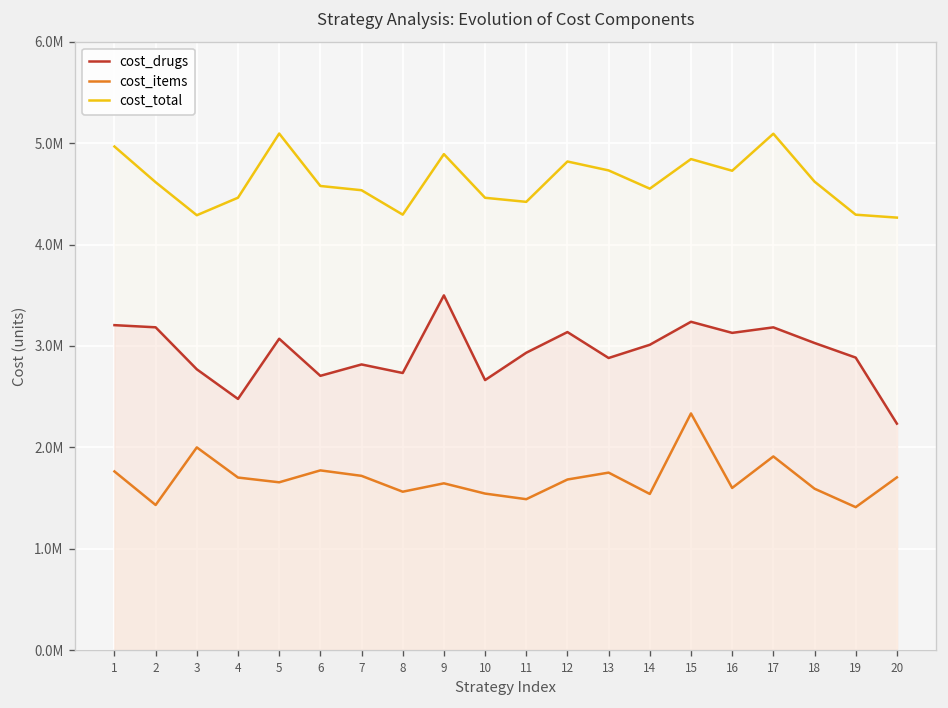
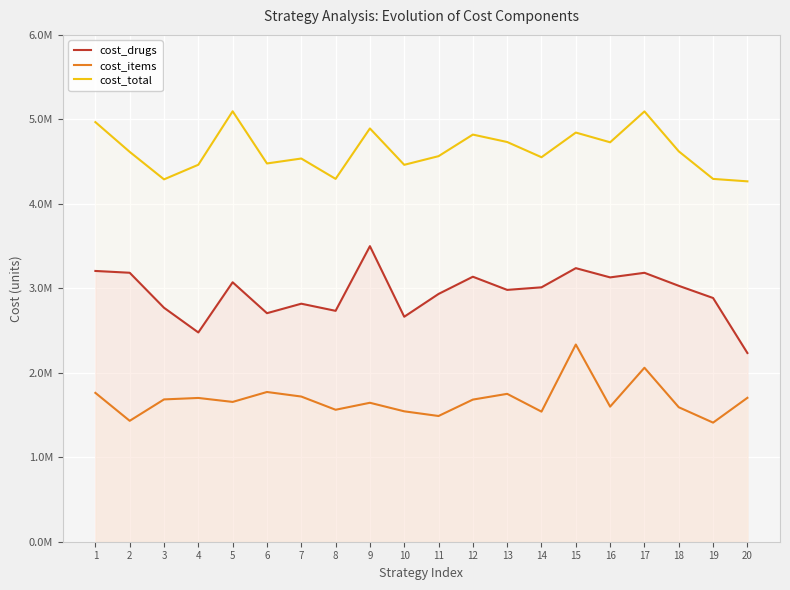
cost_items, 3: 2000000 -> 1700000
cost_total, 6: 4600000 -> 4500000
cost_total, 11: 4400000 -> 4600000
cost_drugs, 13: 2900000 -> 3000000
cost_items, 17: 1900000 -> 2100000
